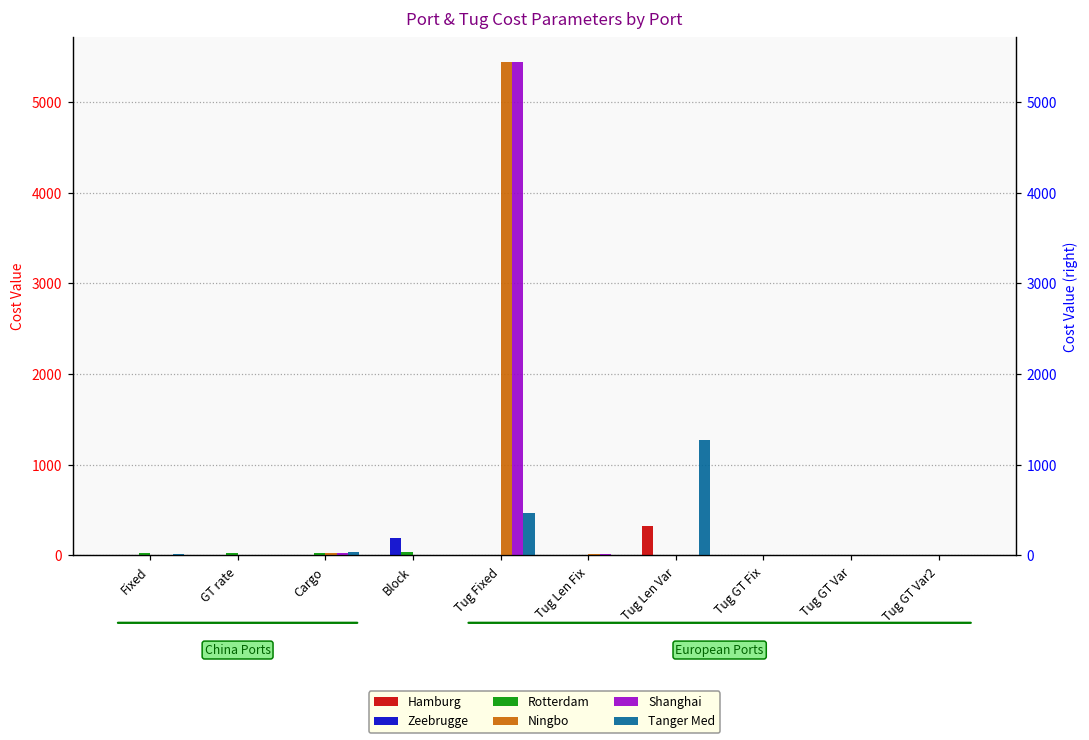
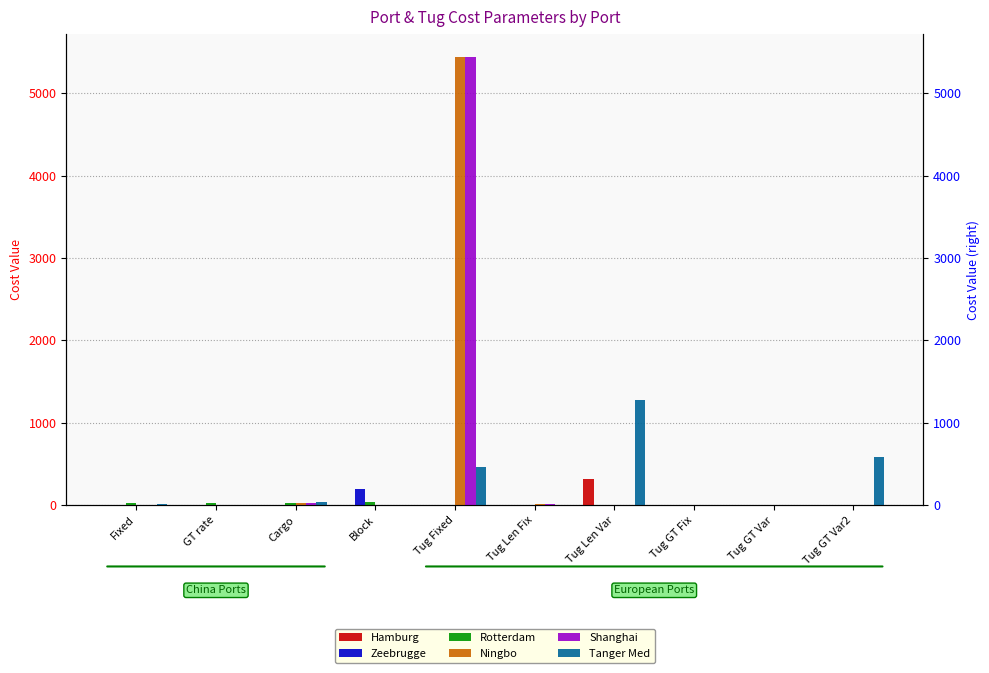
Tanger Med, Tug GT Var2: 0 -> 600
